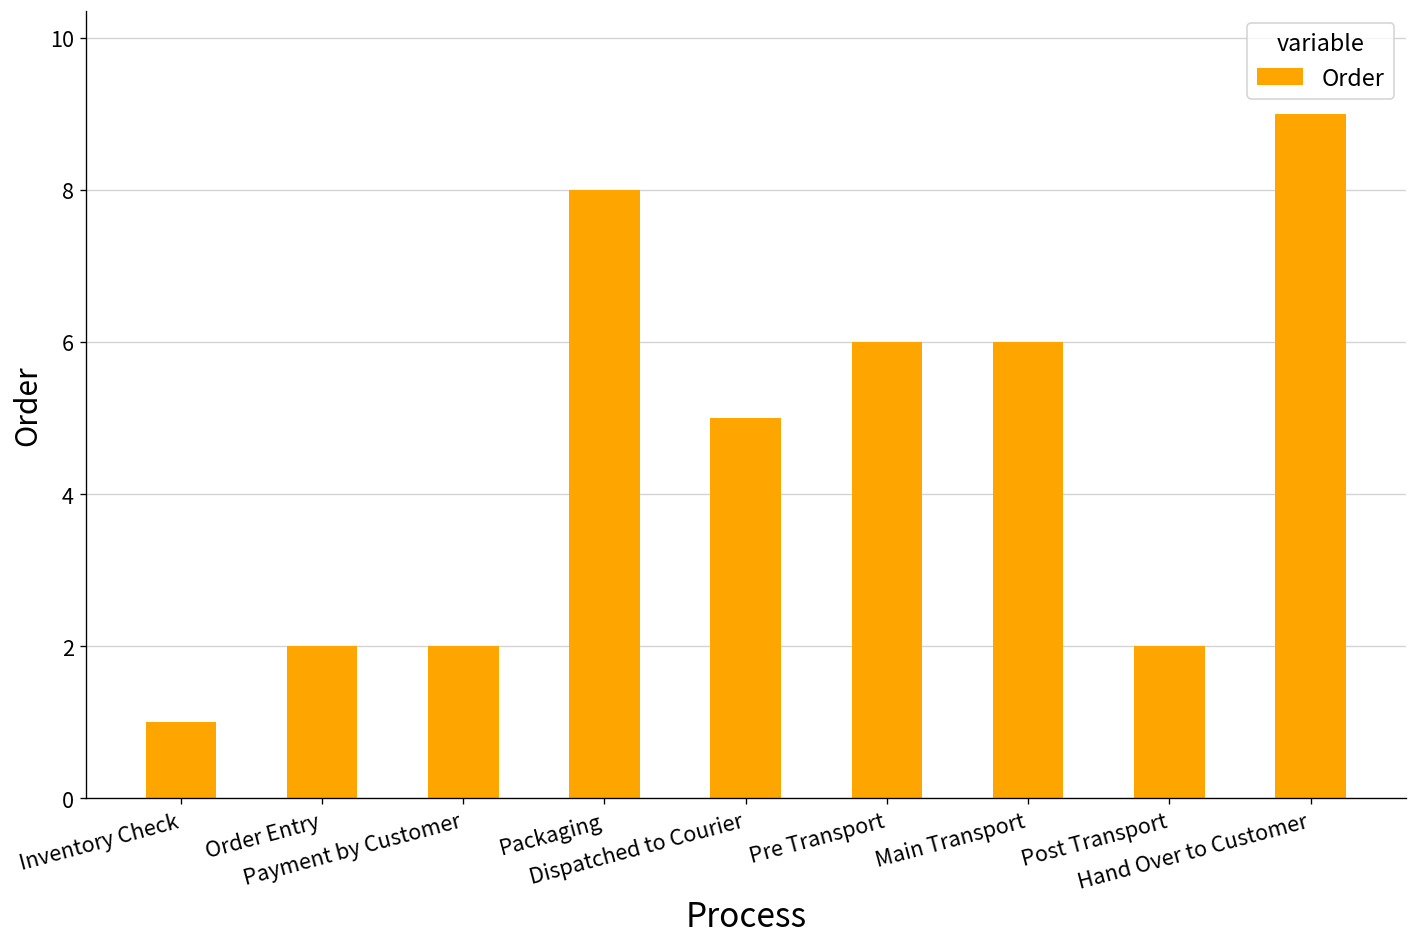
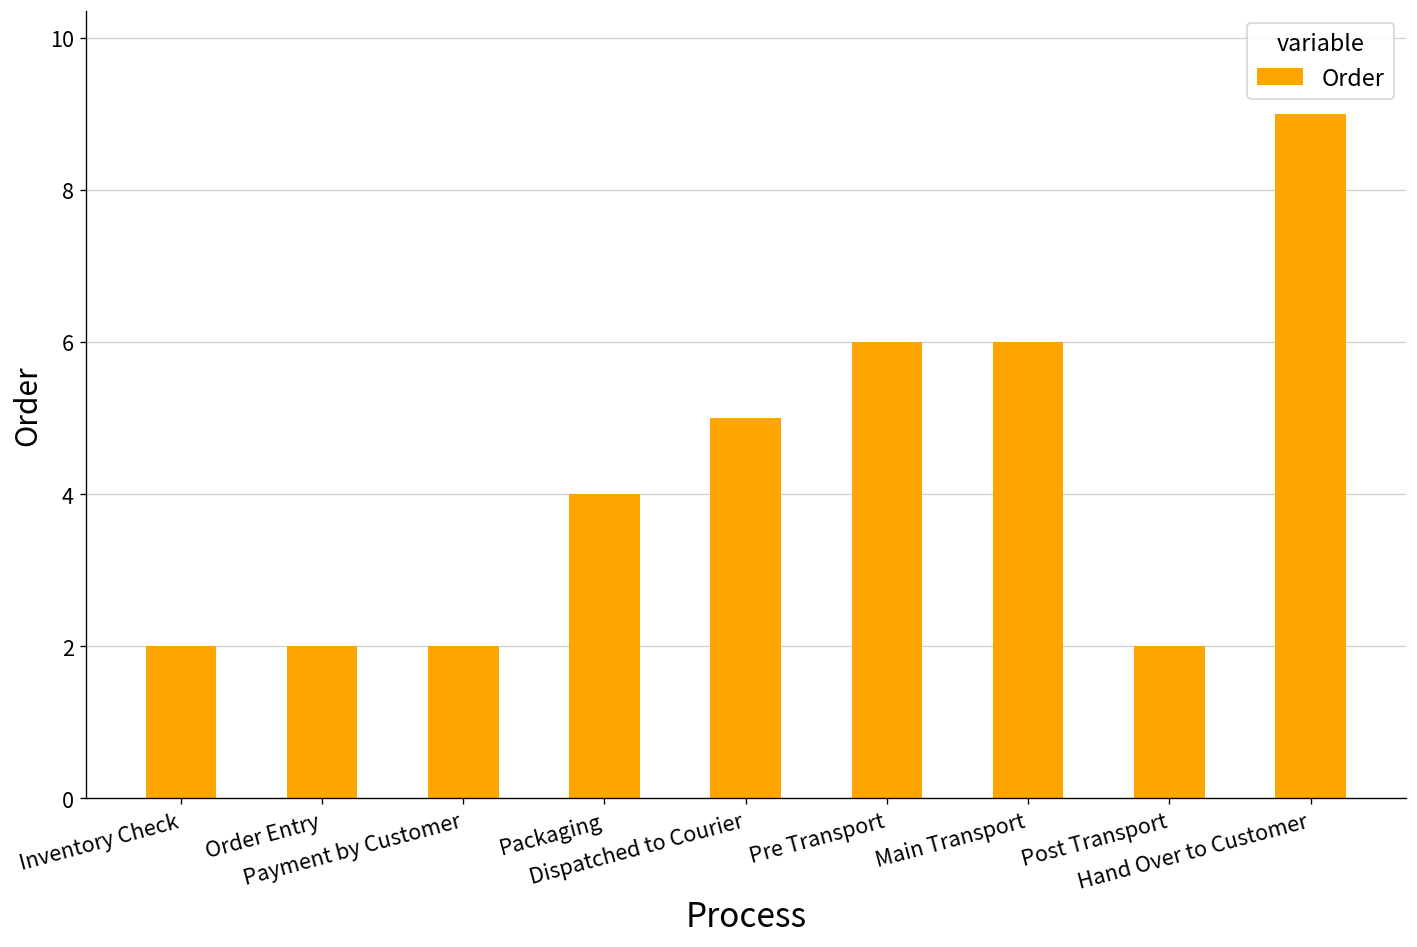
Inventory Check: 1 -> 2
Packaging: 8 -> 4
